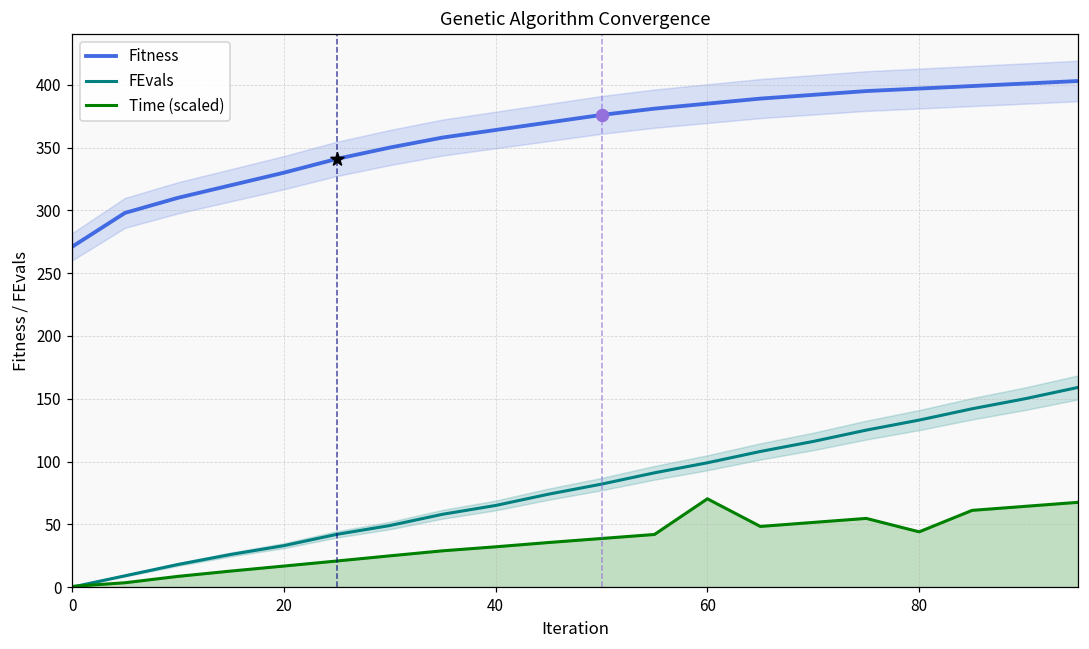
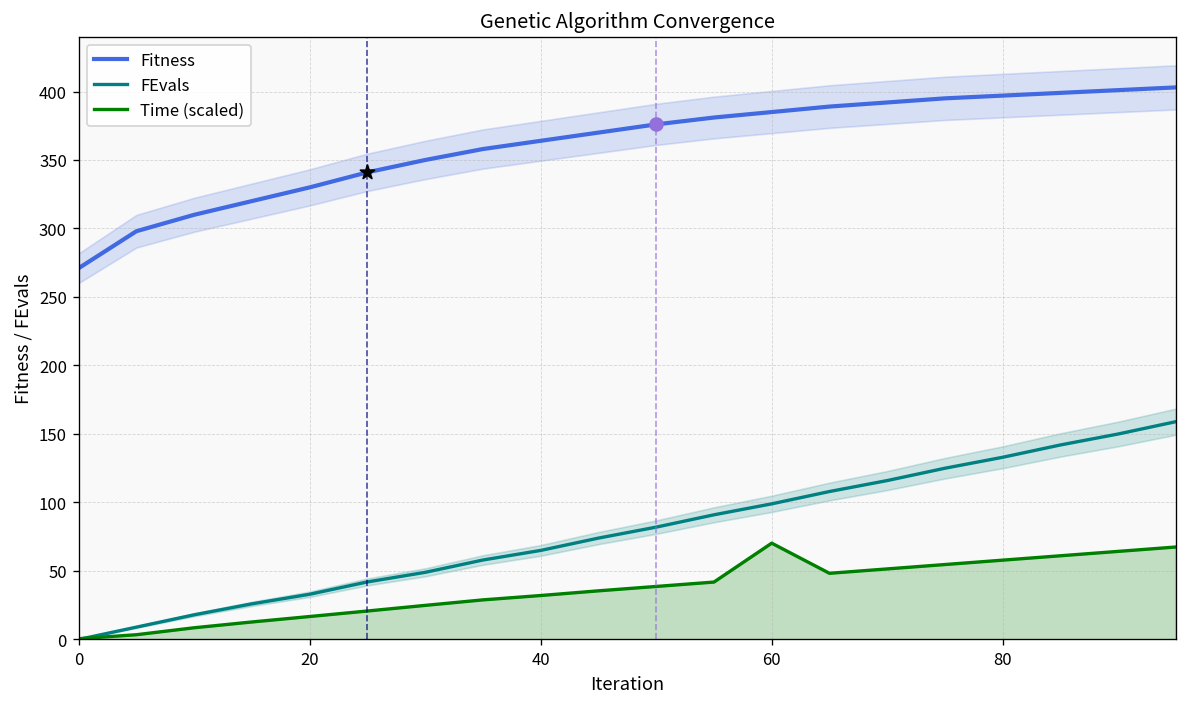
Time (scaled), 80: 44 -> 58
